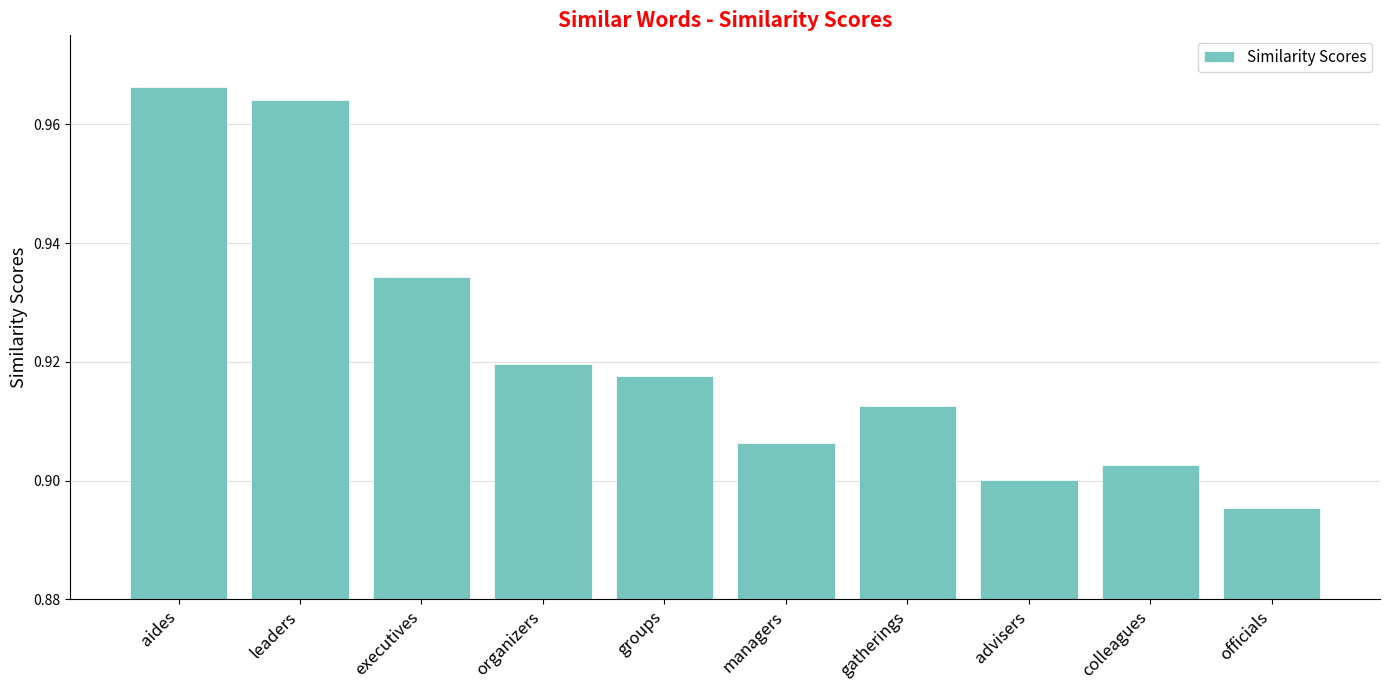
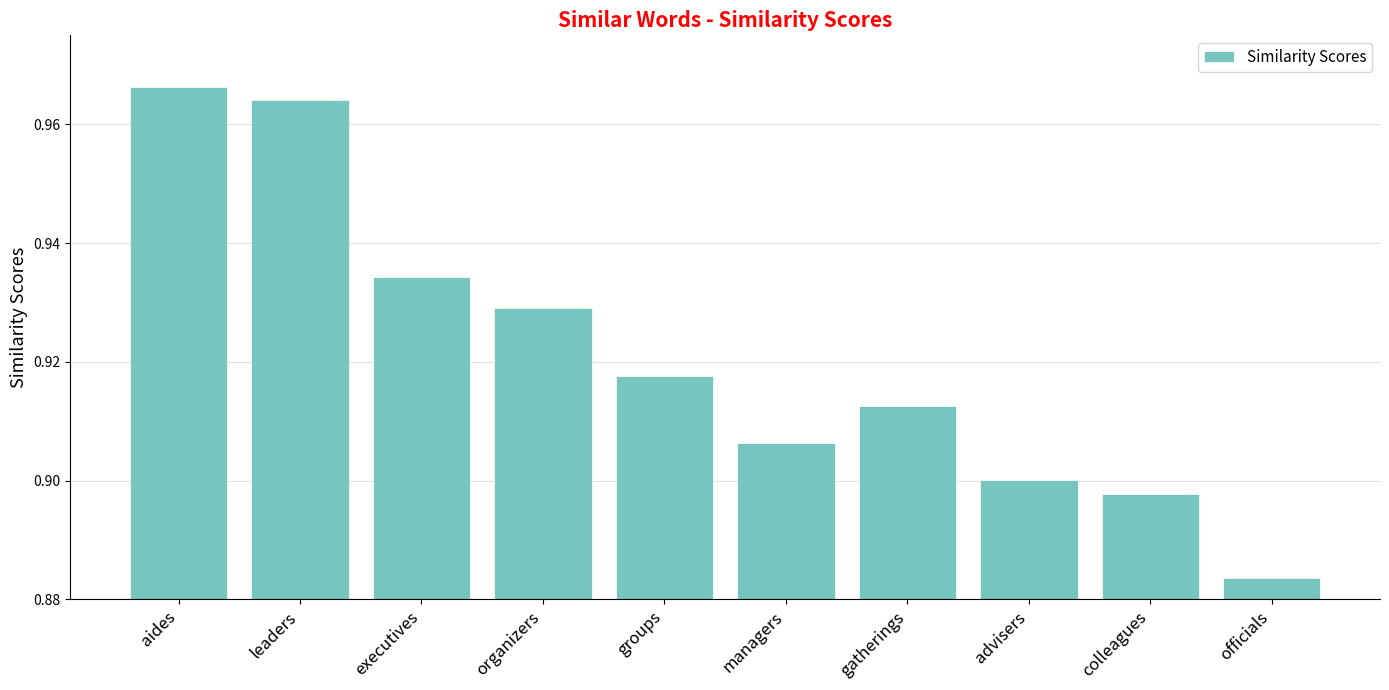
organizers: 0.920 -> 0.929
colleagues: 0.903 -> 0.898
officials: 0.895 -> 0.884
